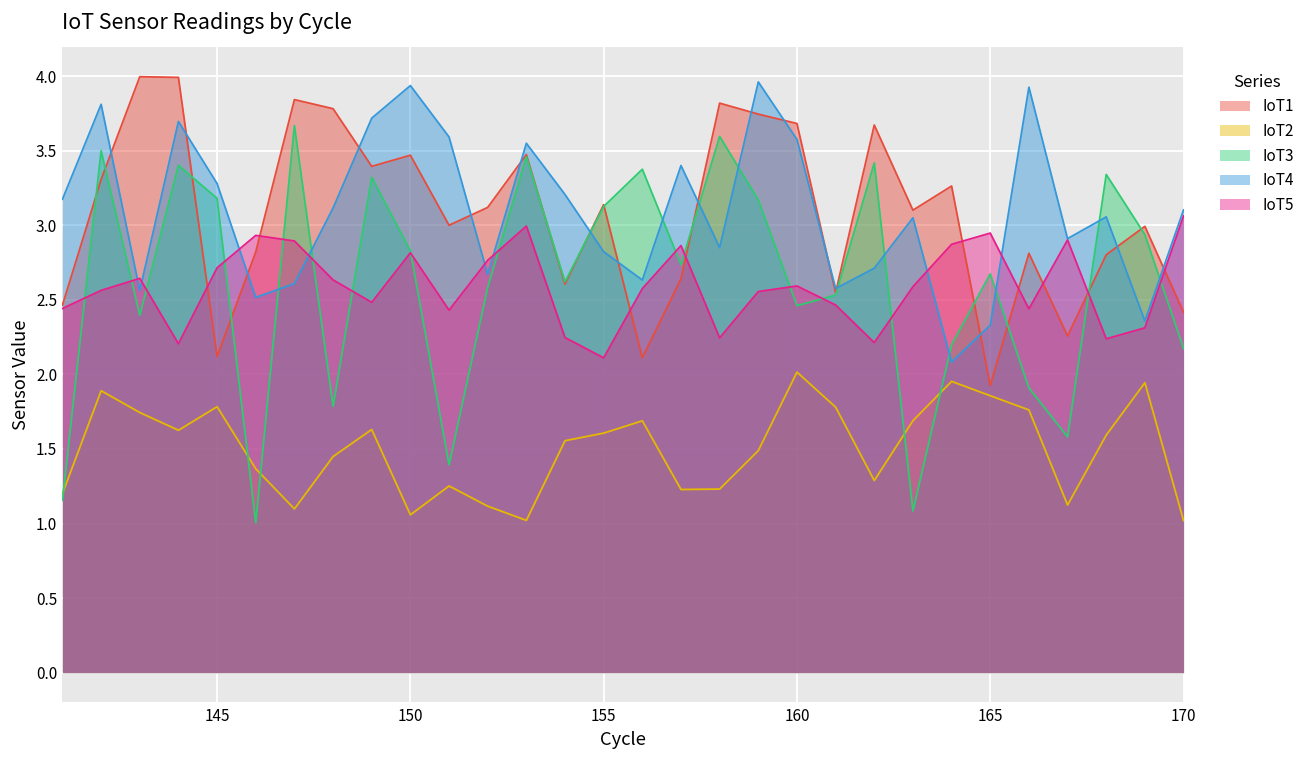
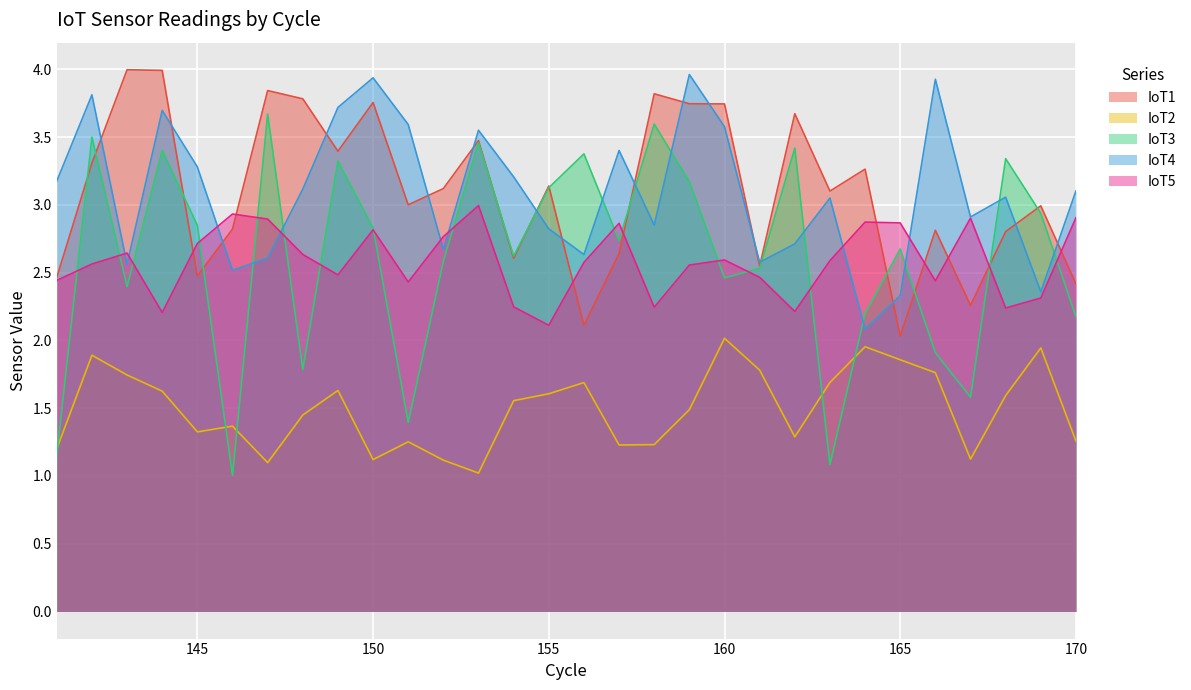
IoT1, 145: 2.12 -> 2.47
IoT2, 145: 1.78 -> 1.33
IoT3, 145: 3.18 -> 2.85
IoT1, 150: 3.47 -> 3.76
IoT2, 150: 1.06 -> 1.12
IoT1, 160: 3.68 -> 3.74
IoT1, 165: 1.93 -> 2.03
IoT5, 165: 2.95 -> 2.87
IoT2, 170: 1.02 -> 1.26
IoT5, 170: 3.06 -> 2.91
